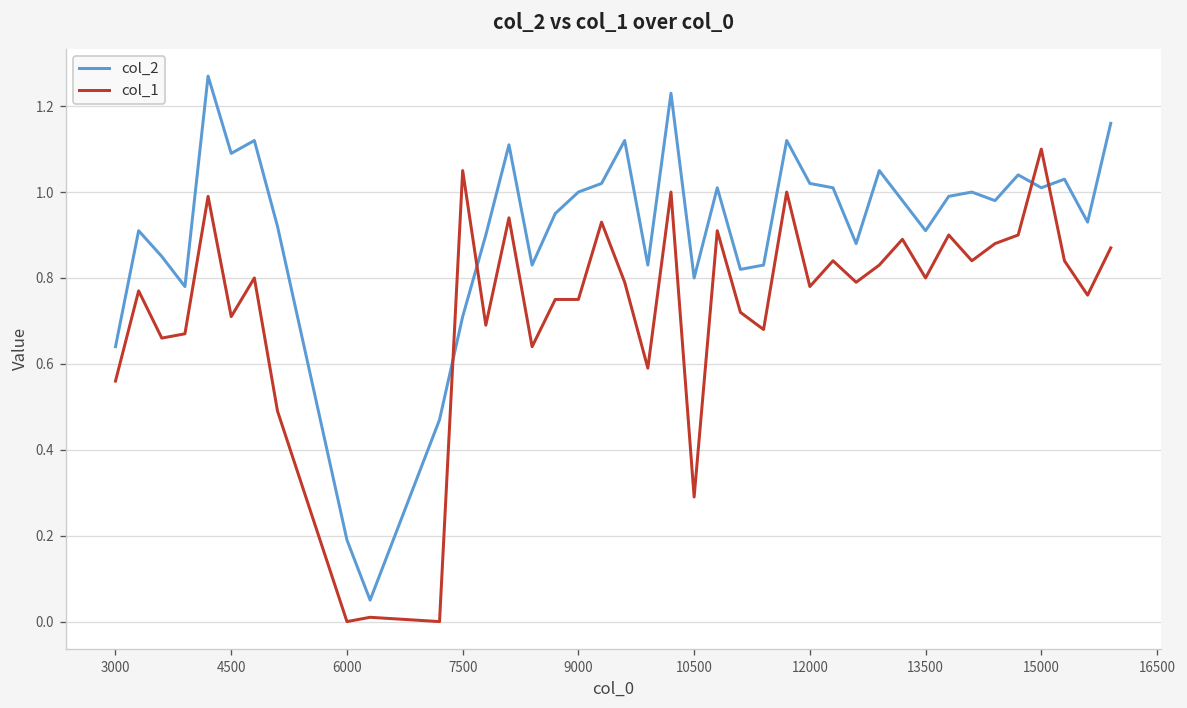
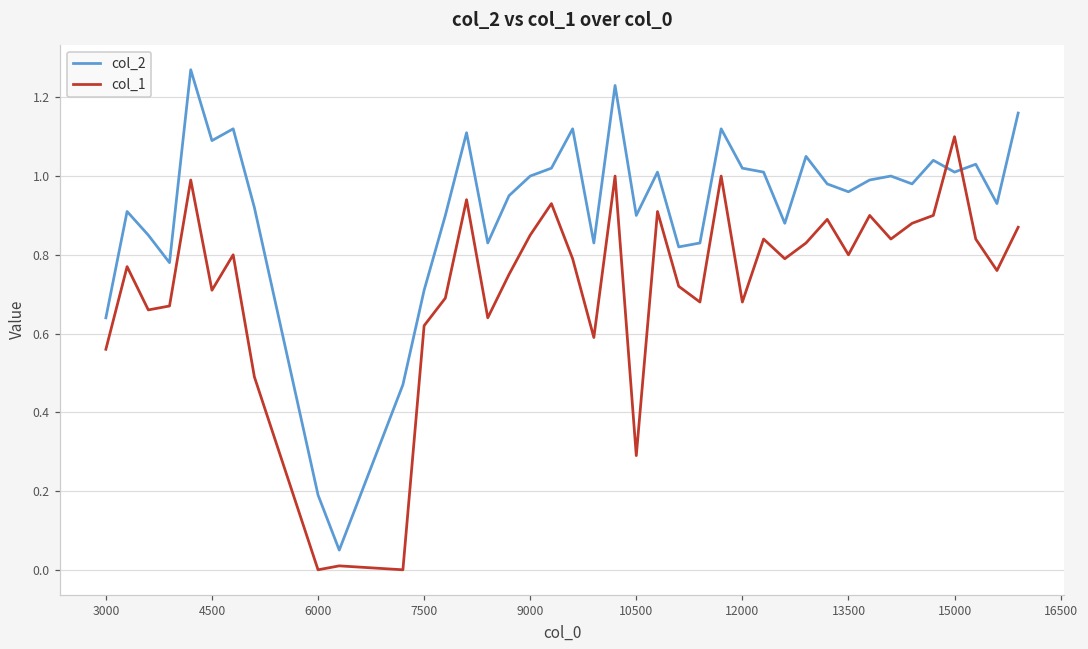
col_1, 7500: 1.05 -> 0.62
col_1, 9000: 0.75 -> 0.85
col_2, 10500: 0.8 -> 0.9
col_1, 12000: 0.78 -> 0.68
col_2, 13500: 0.91 -> 0.96
